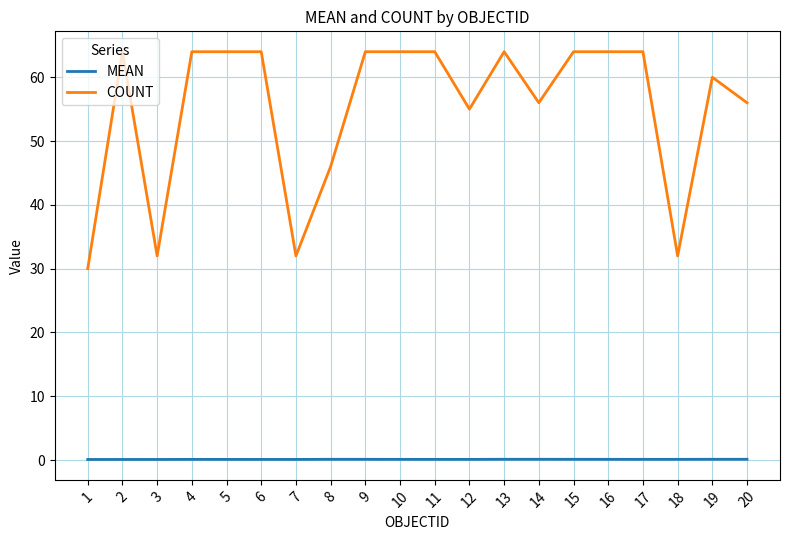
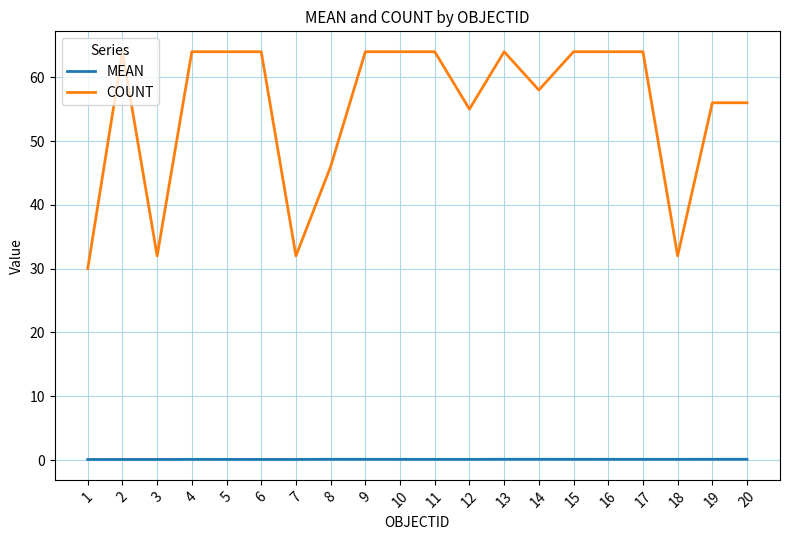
COUNT, 14: 56 -> 58
COUNT, 19: 60 -> 56
